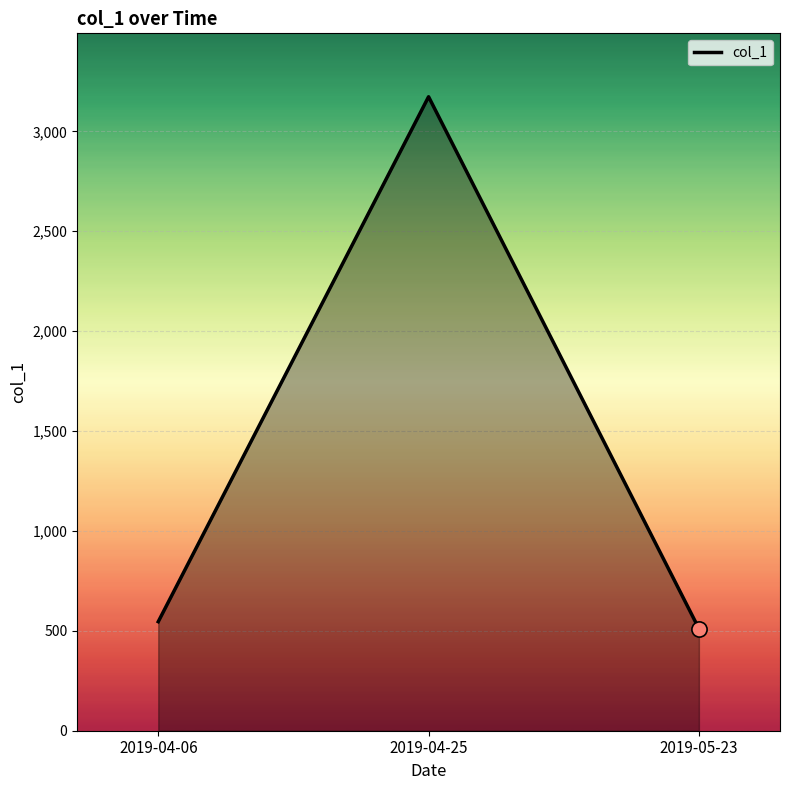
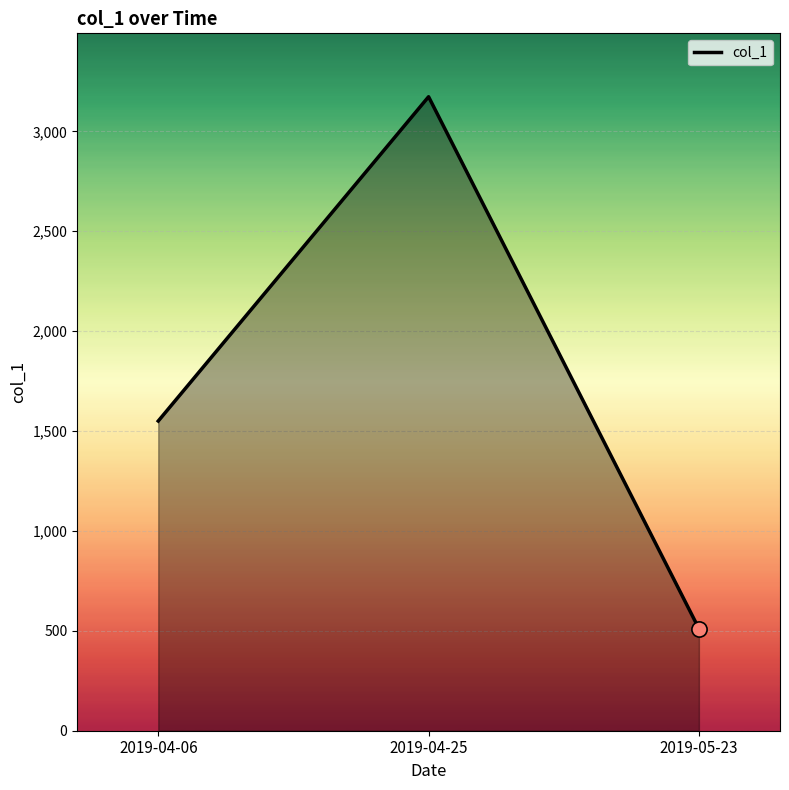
col_1, 2019-04-06: 550 -> 1,550
